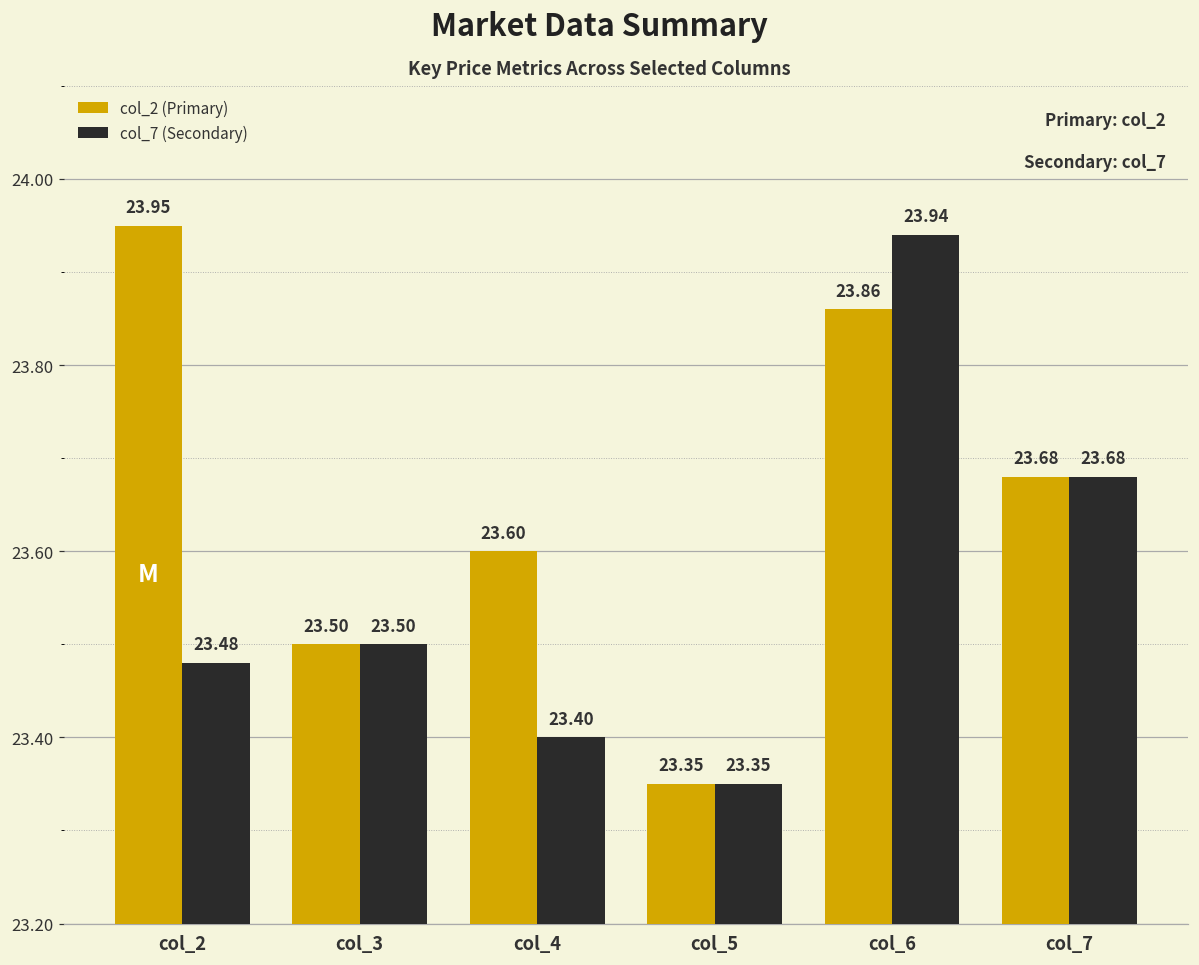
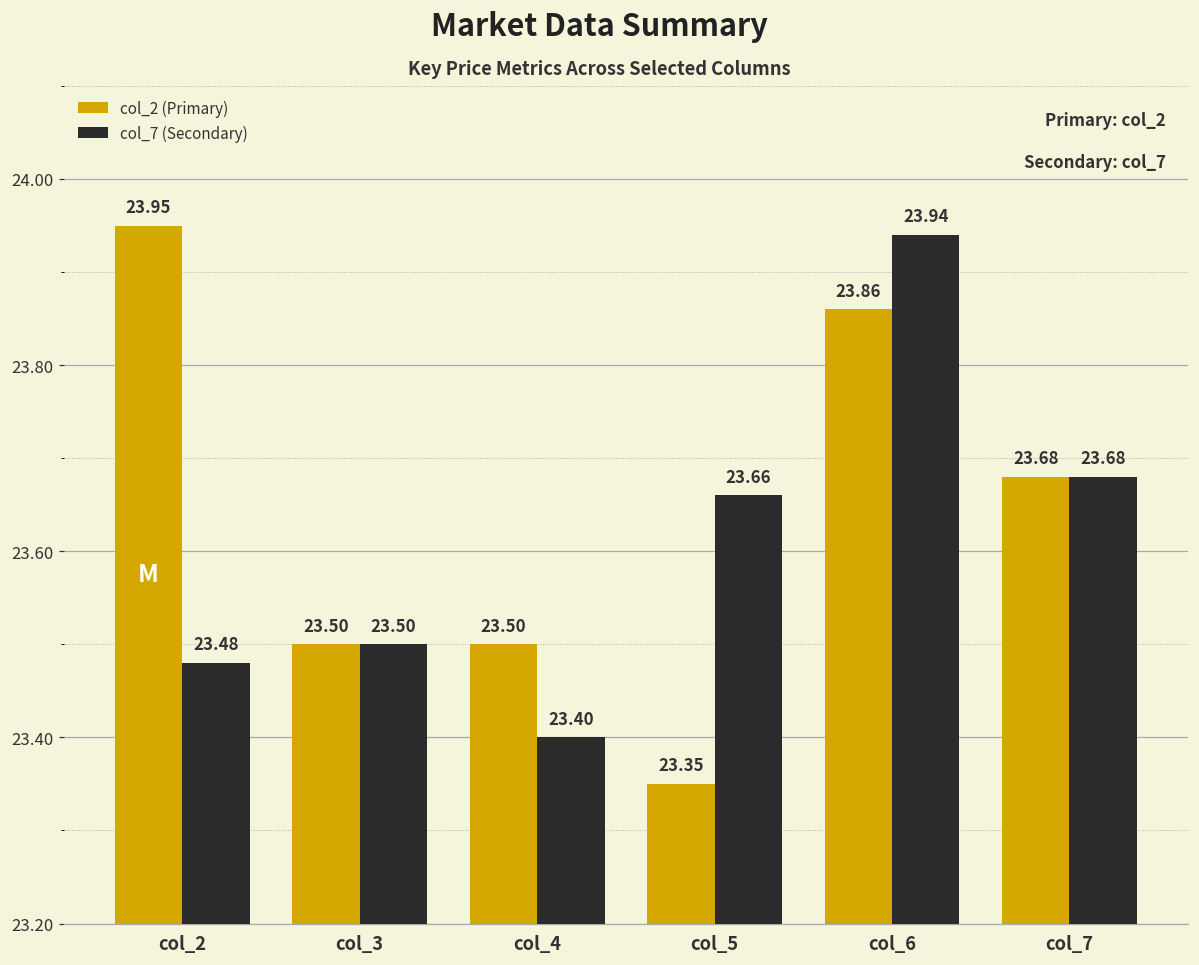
col_2 (Primary), col_4: 23.60 -> 23.50
col_7 (Secondary), col_5: 23.35 -> 23.66
